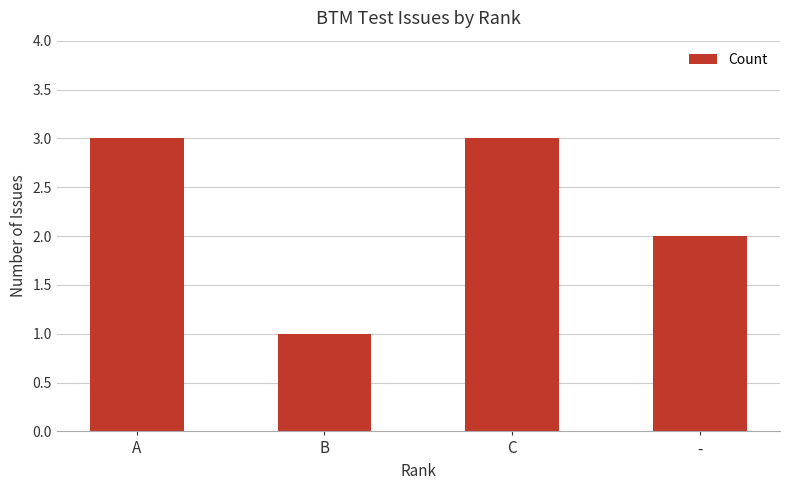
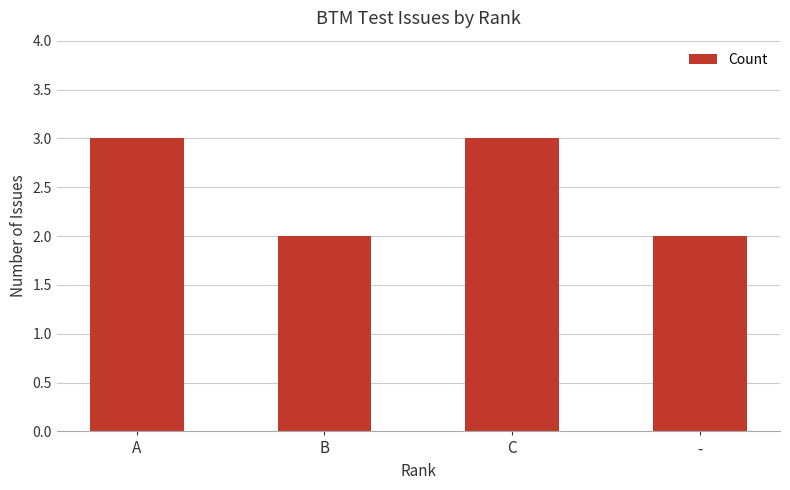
B: 1 -> 2
